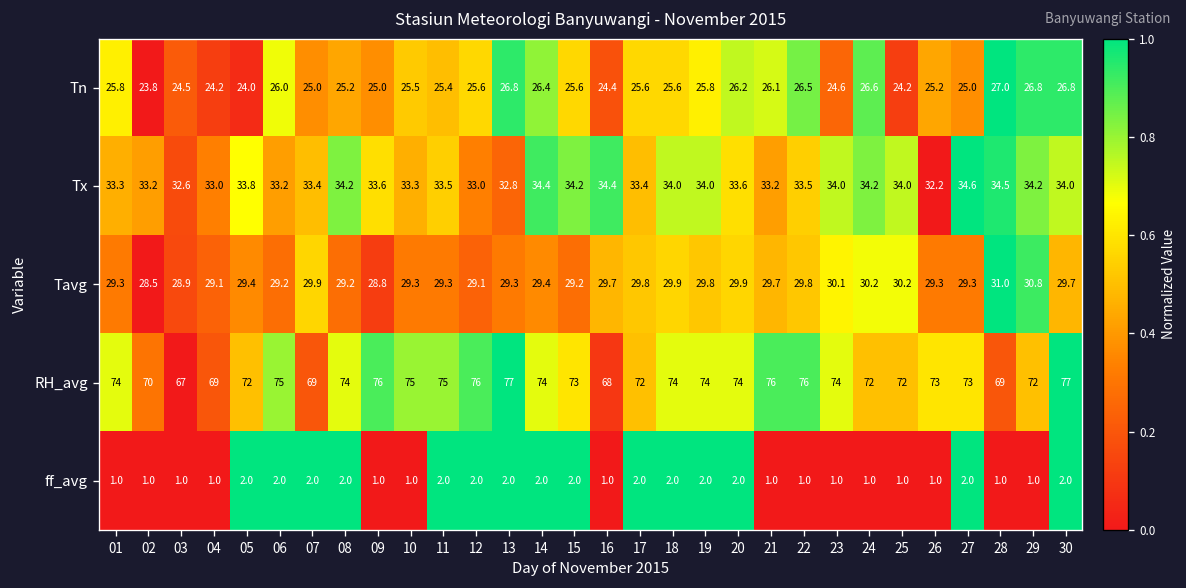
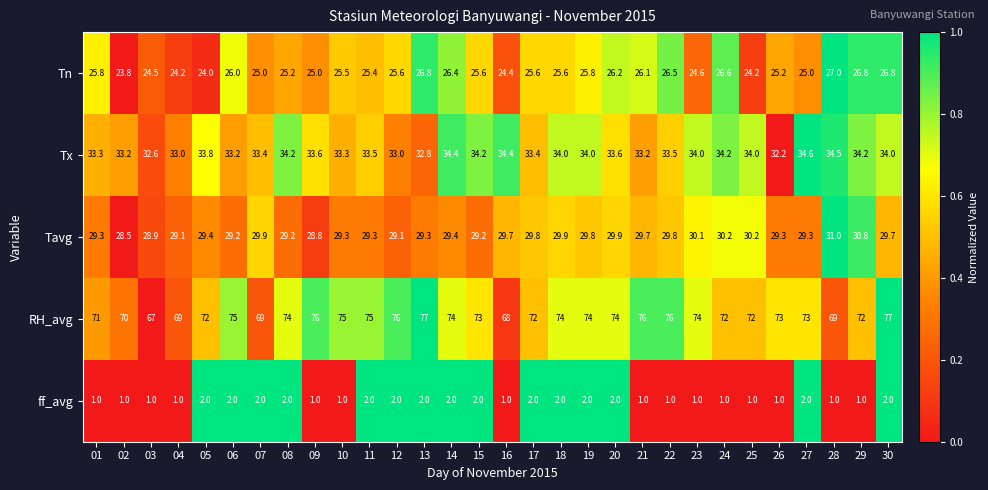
RH_avg, 01: 74 -> 71
